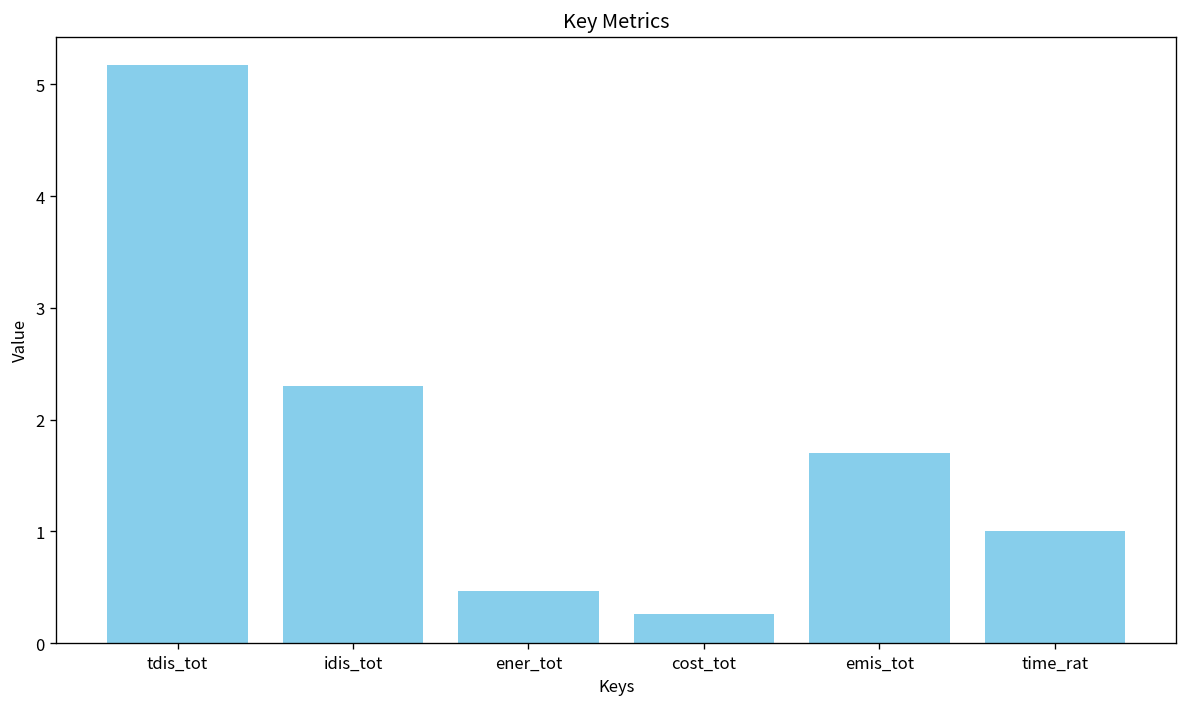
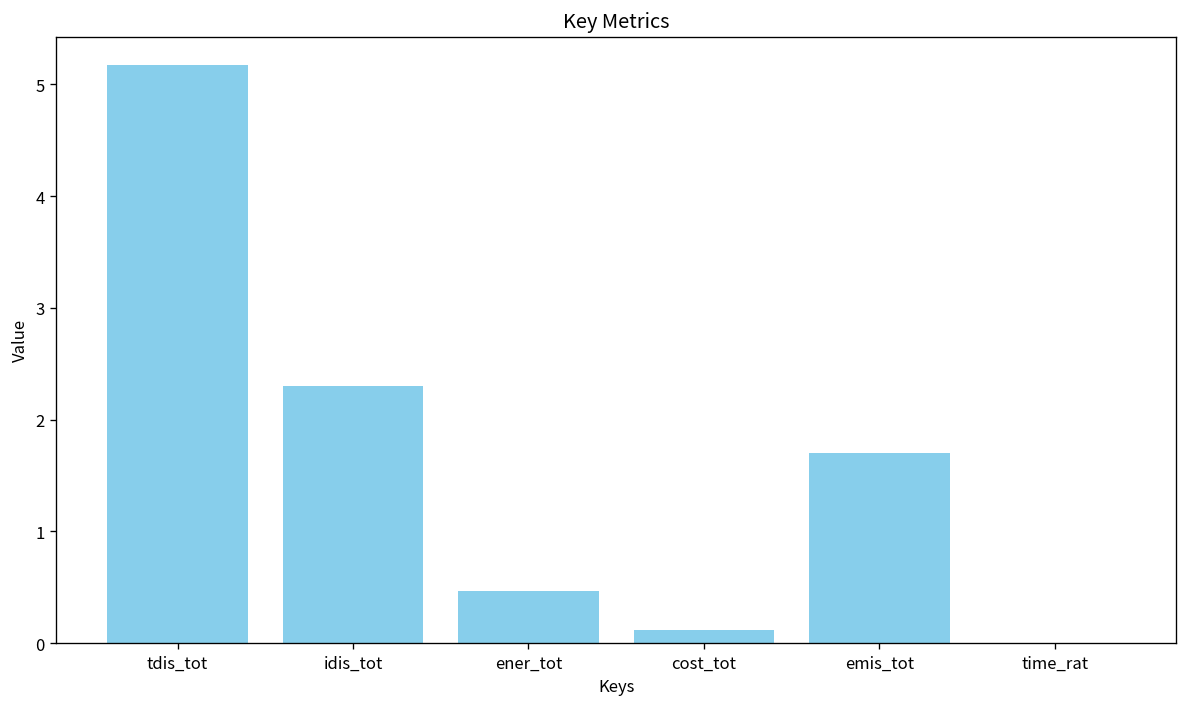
cost_tot: 0.3 -> 0.1
time_rat: 1 -> 0
